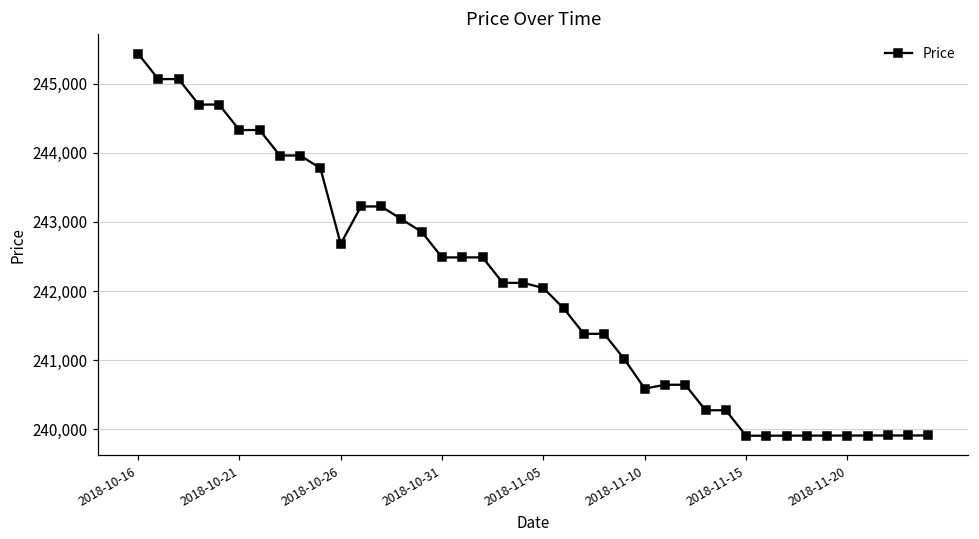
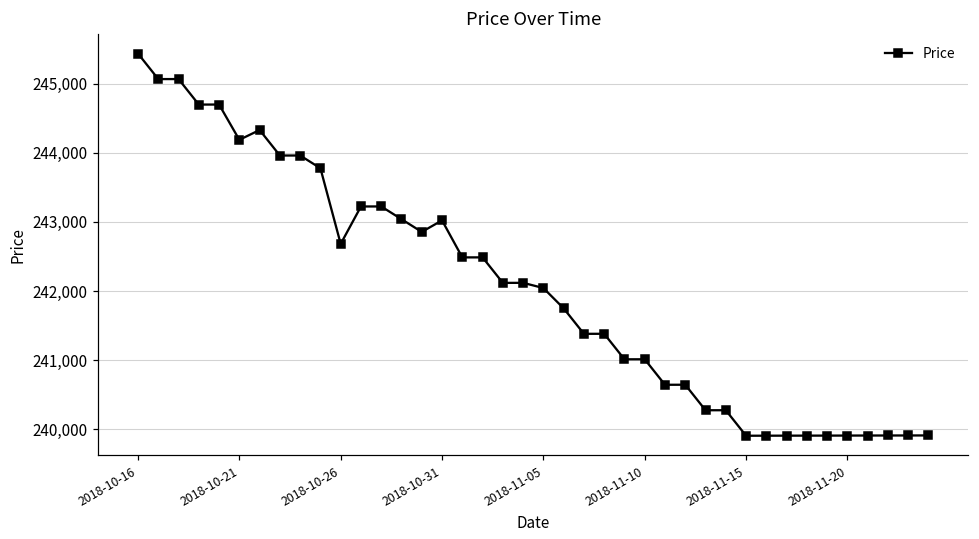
2018-10-21: 244,300 -> 244,200
2018-10-31: 242,500 -> 243,000
2018-11-10: 240,600 -> 241,000
